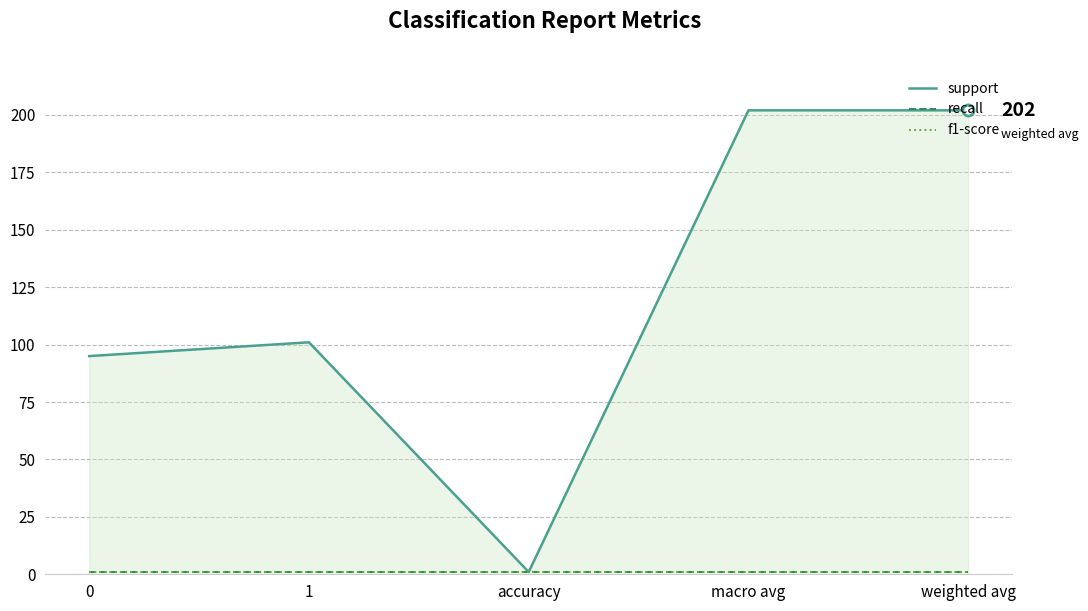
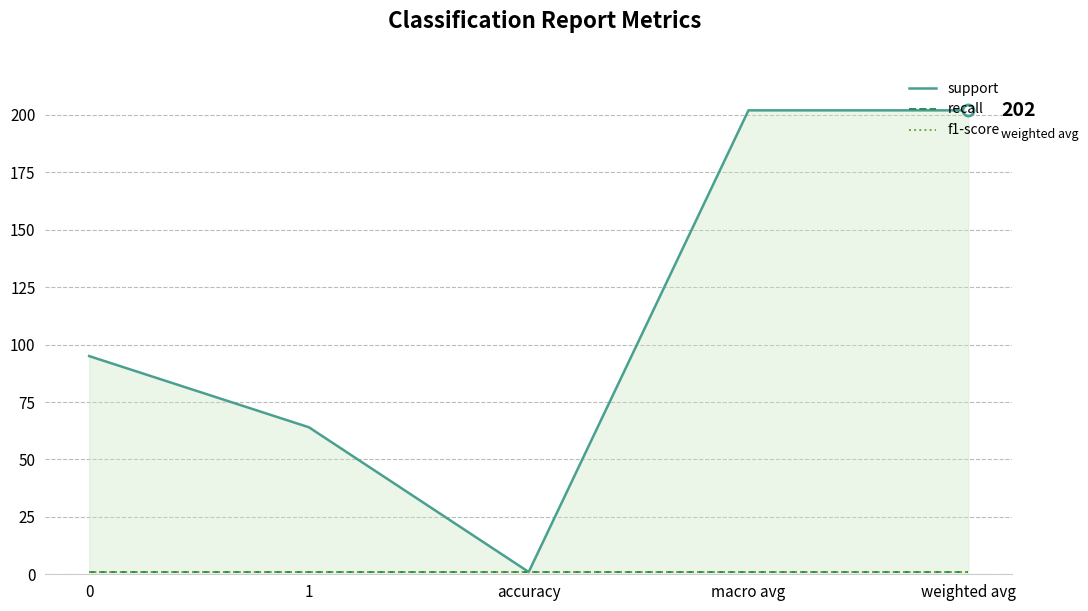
support, 1: 101 -> 64
